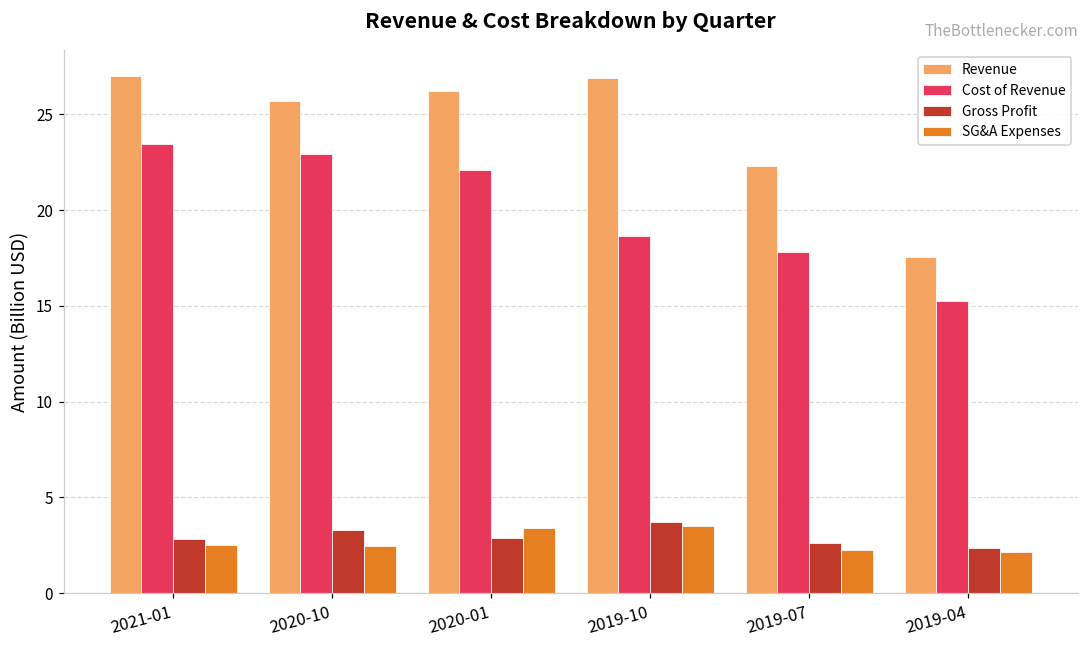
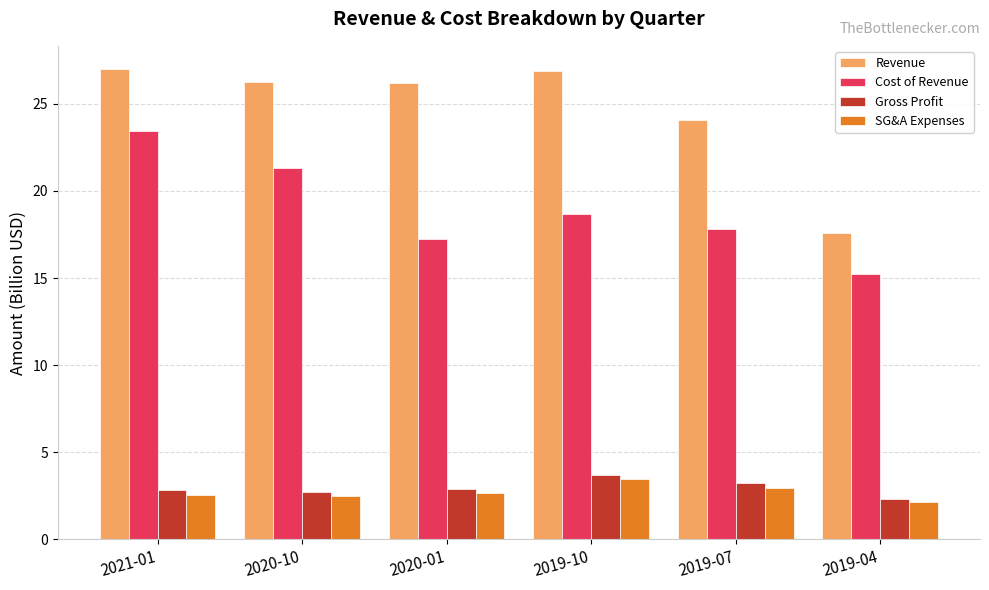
Revenue, 2020-10: 25.7 -> 26.2
Cost of Revenue, 2020-10: 22.9 -> 21.3
Gross Profit, 2020-10: 3.3 -> 2.7
Cost of Revenue, 2020-01: 22.1 -> 17.2
SG&A Expenses, 2020-01: 3.4 -> 2.7
Revenue, 2019-07: 22.3 -> 24.1
Gross Profit, 2019-07: 2.6 -> 3.2
SG&A Expenses, 2019-07: 2.2 -> 3.0
